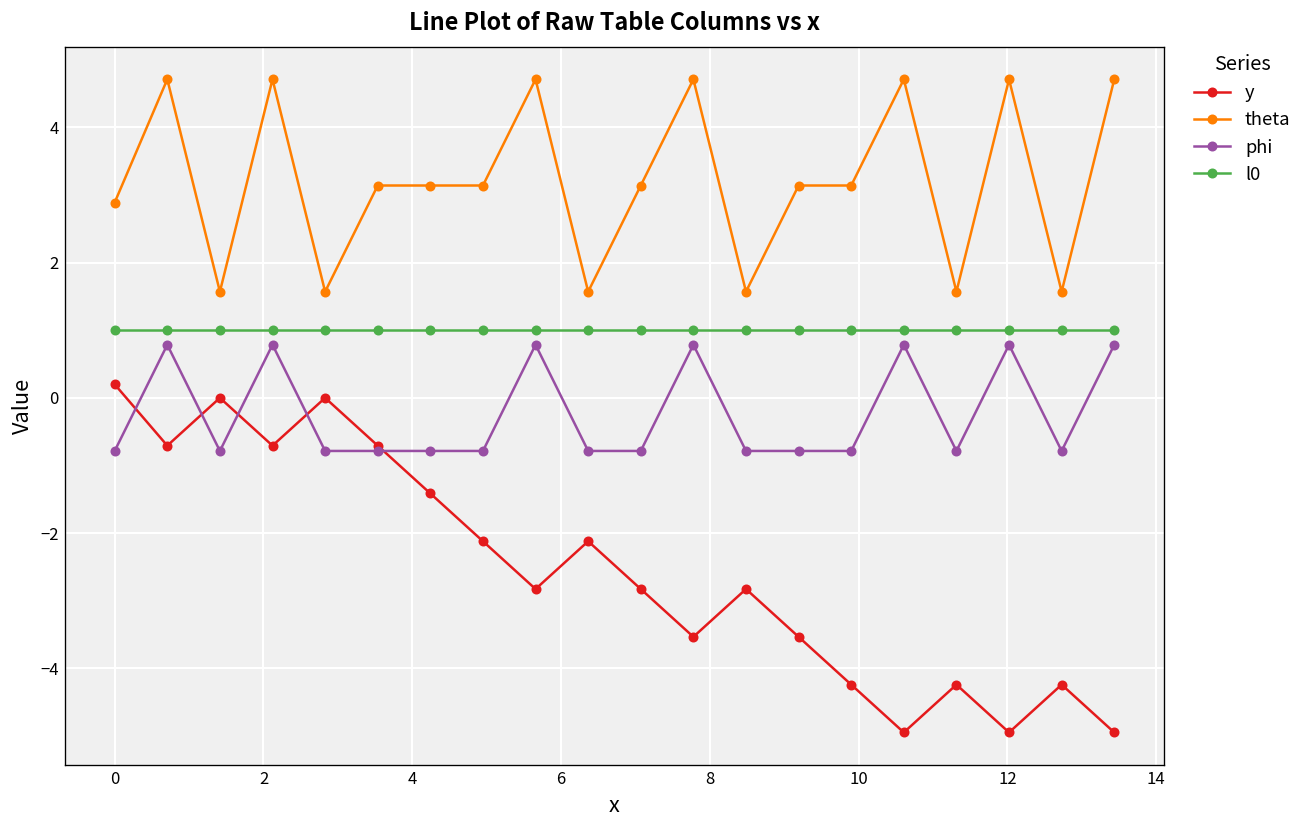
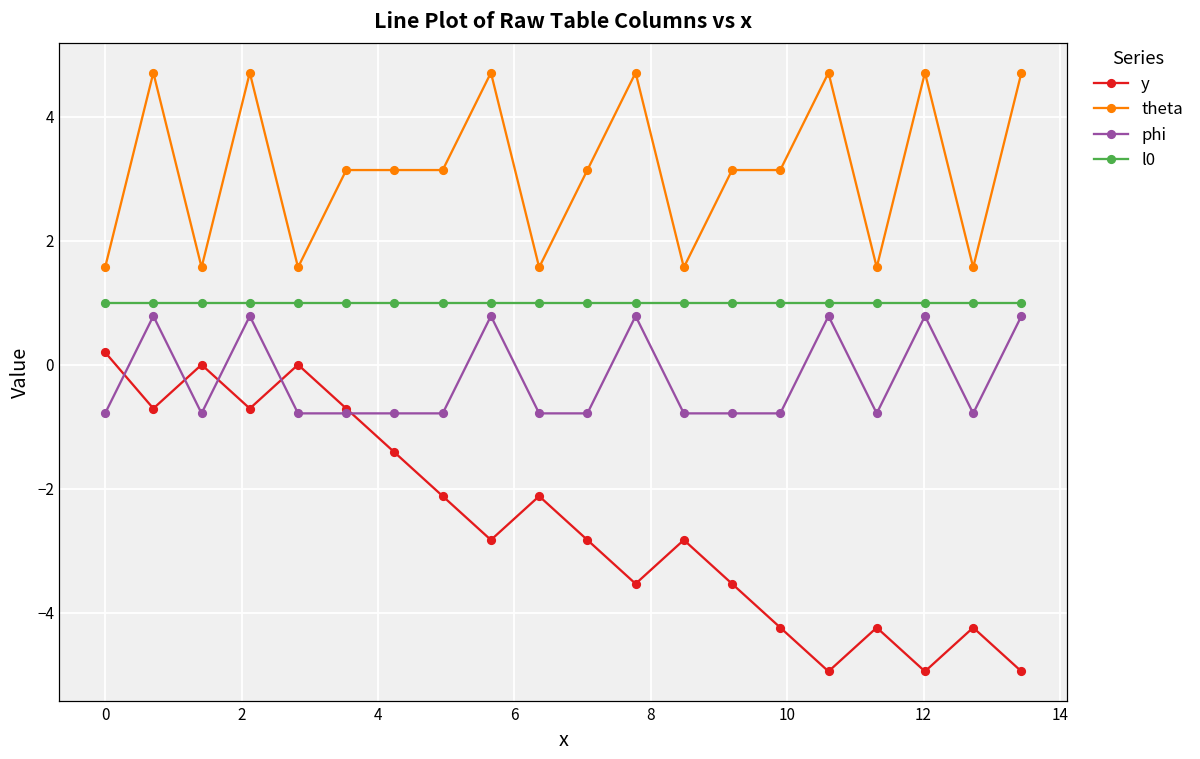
theta, 0: 2.9 -> 1.6
